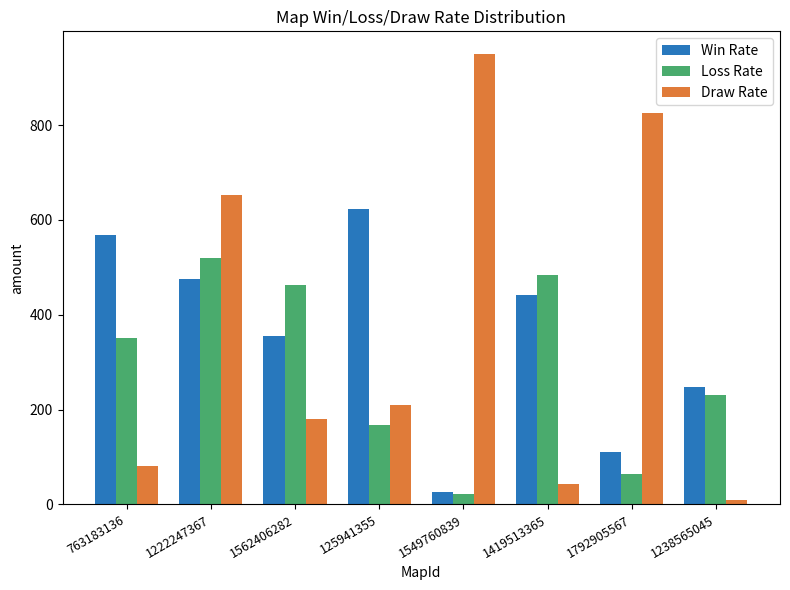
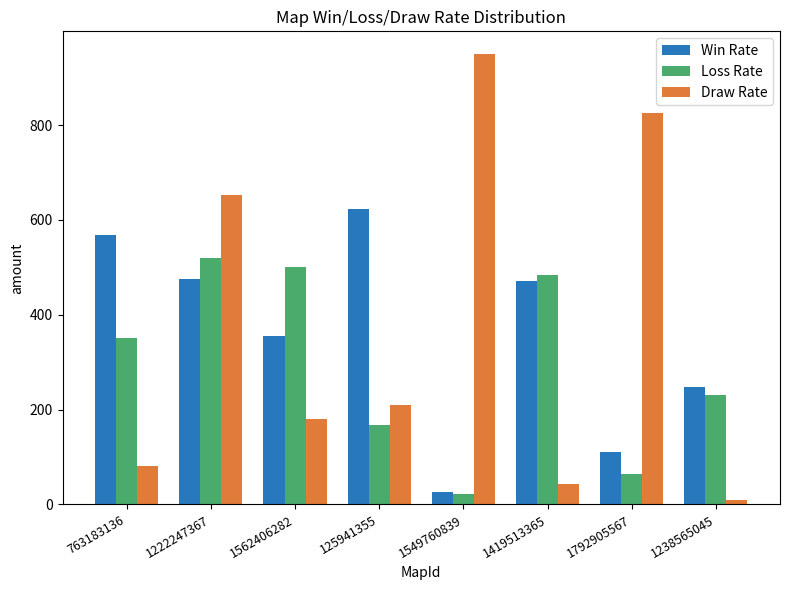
Loss Rate, 1562406282: 460 -> 500
Win Rate, 1419513365: 440 -> 470
